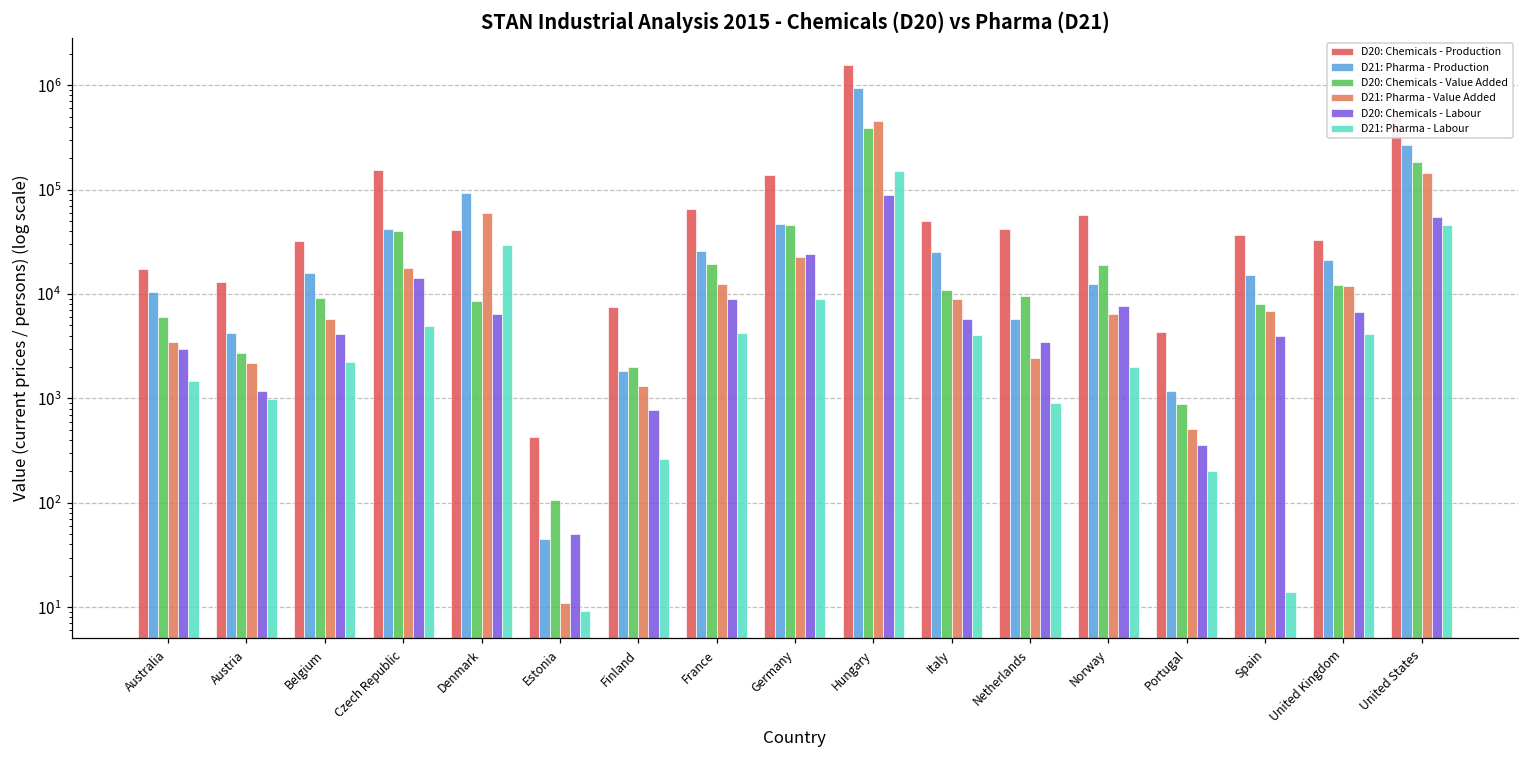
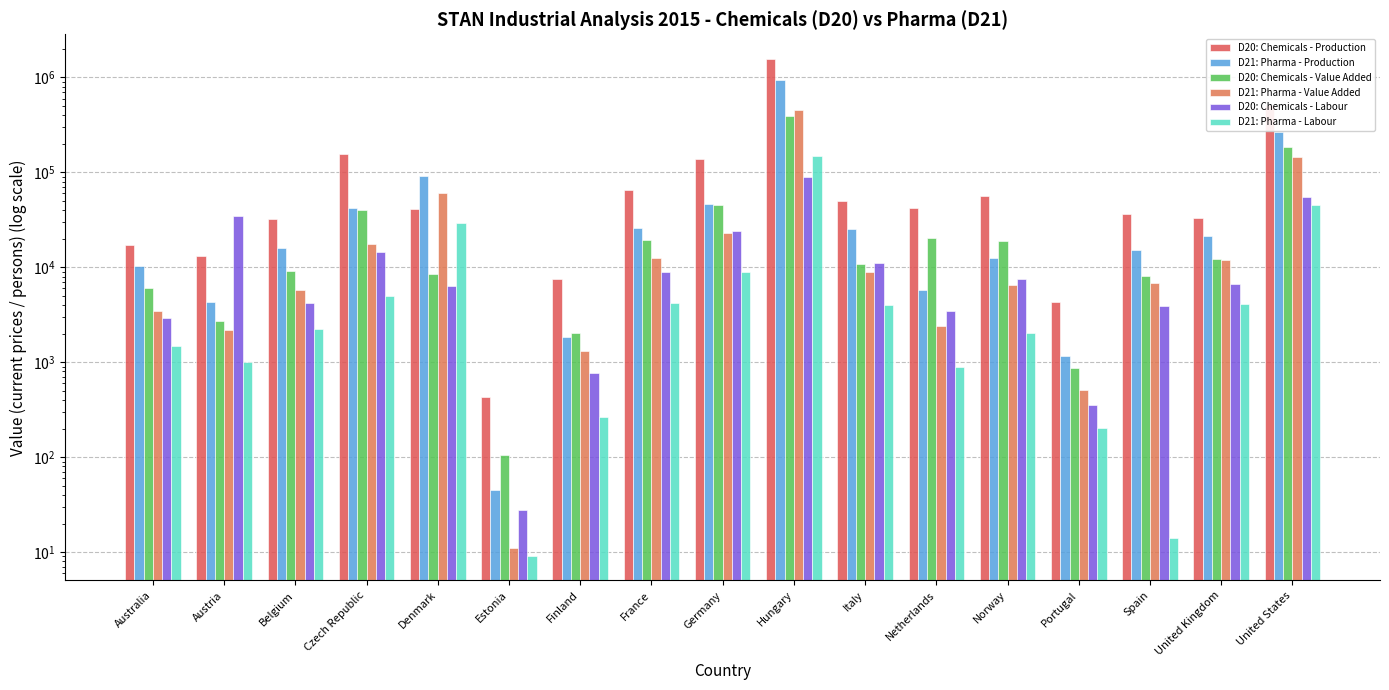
D20: Chemicals - Labour, Austria: 1200 -> 34000
D20: Chemicals - Labour, Estonia: 50 -> 28
D20: Chemicals - Labour, Italy: 6000 -> 11000
D20: Chemicals - Value Added, Netherlands: 9000 -> 20000
